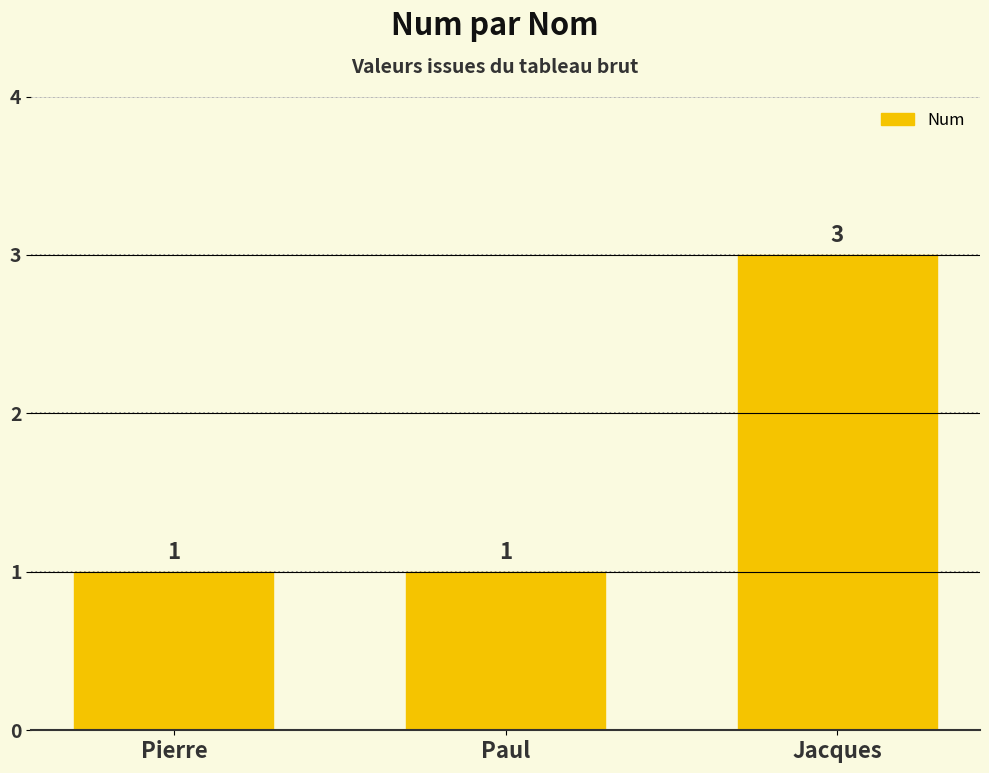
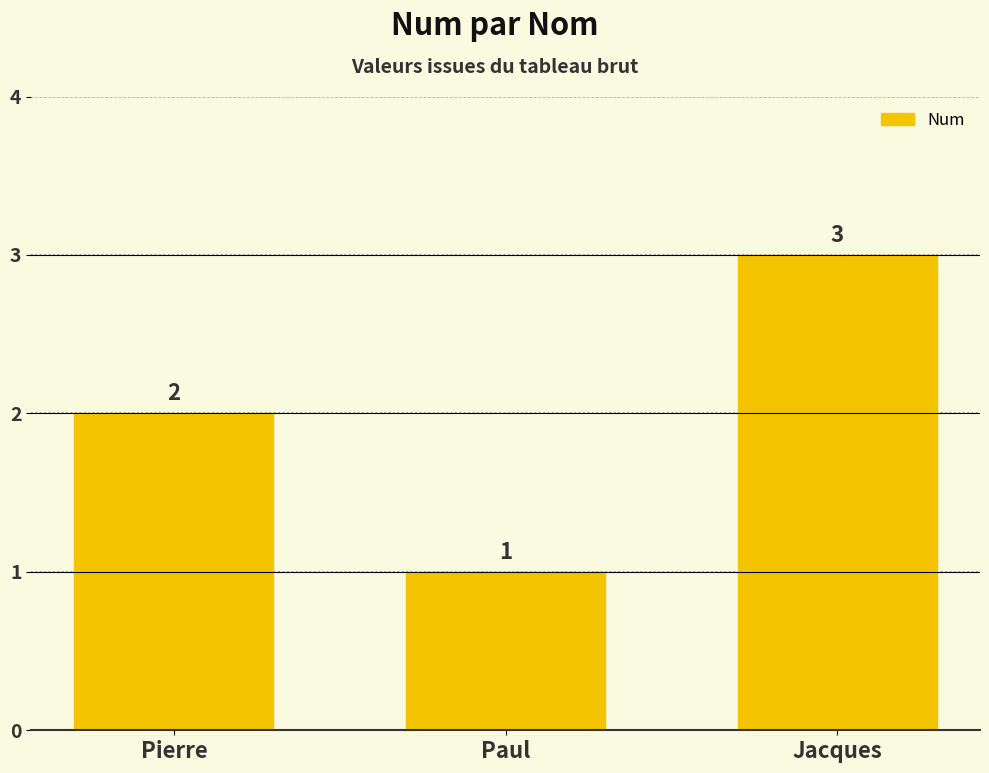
Pierre: 1 -> 2
